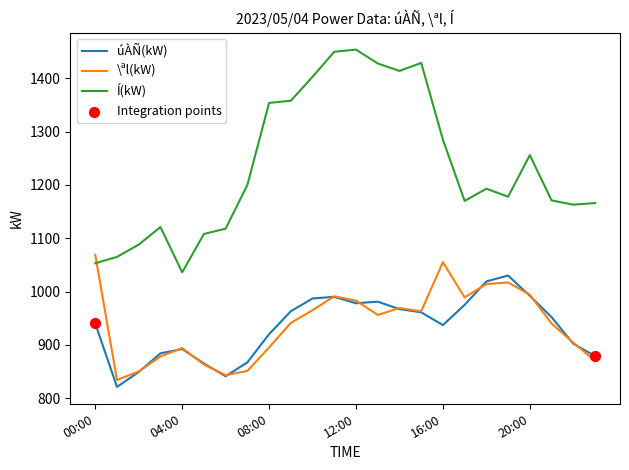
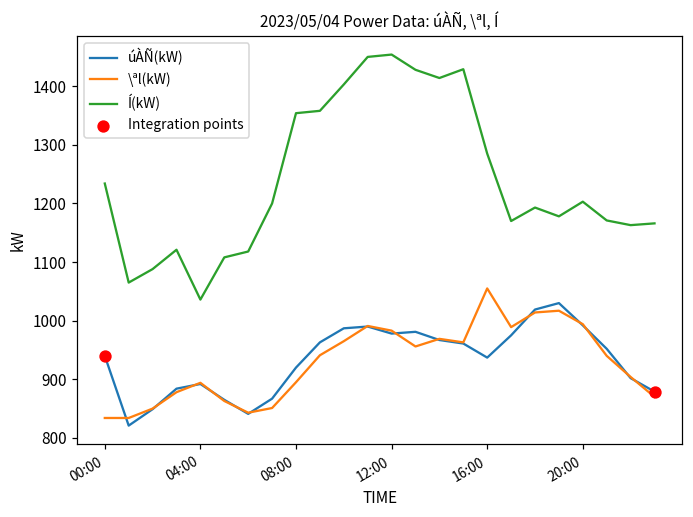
\ªl(kW), 00:00: 1070 -> 830
Í(kW), 00:00: 1050 -> 1230
Í(kW), 20:00: 1260 -> 1200
